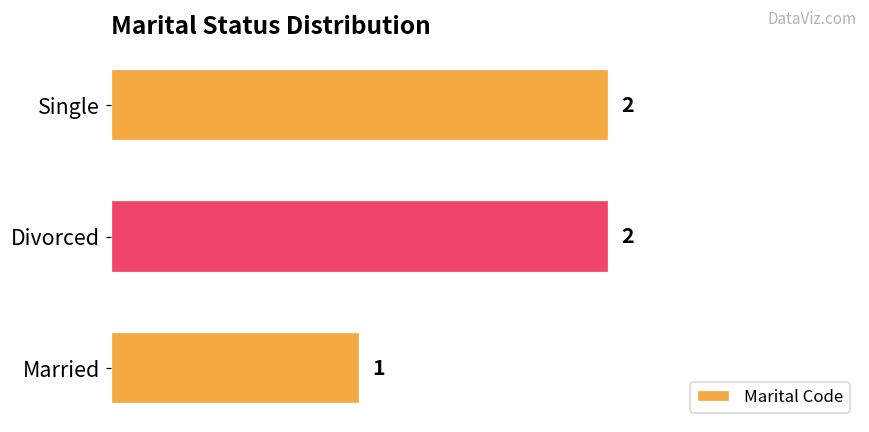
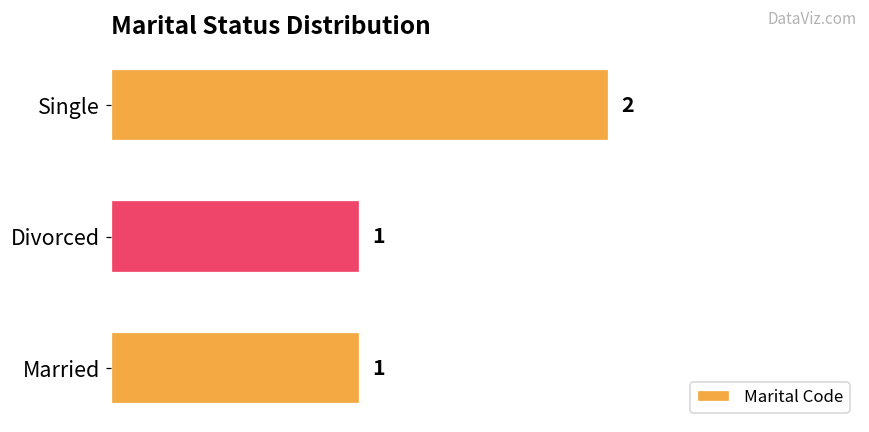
Divorced: 2 -> 1
